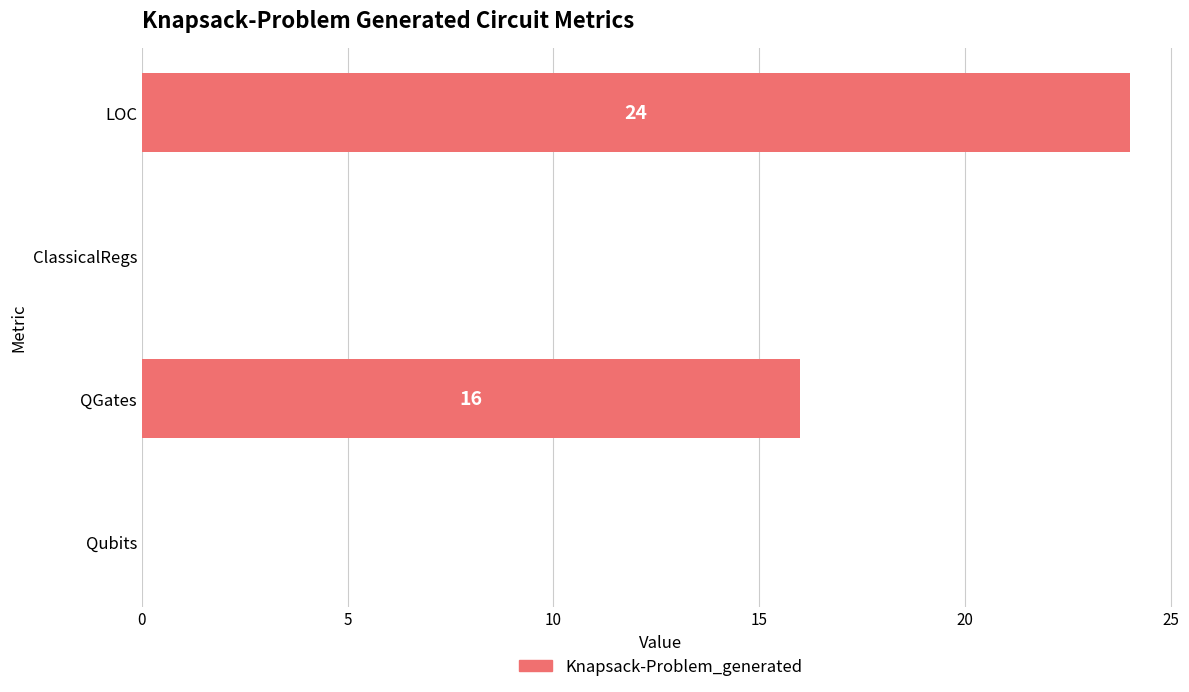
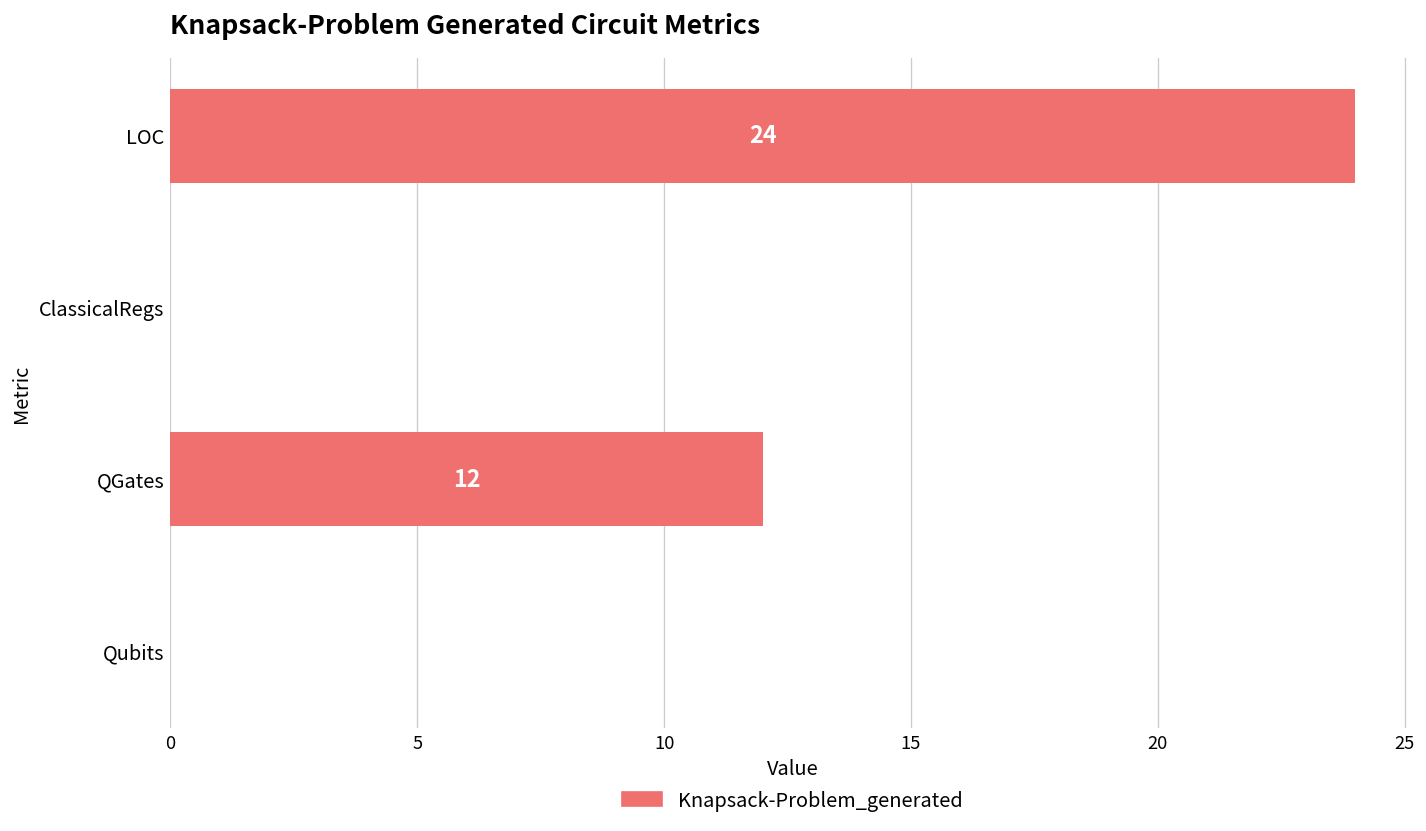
QGates: 16 -> 12
